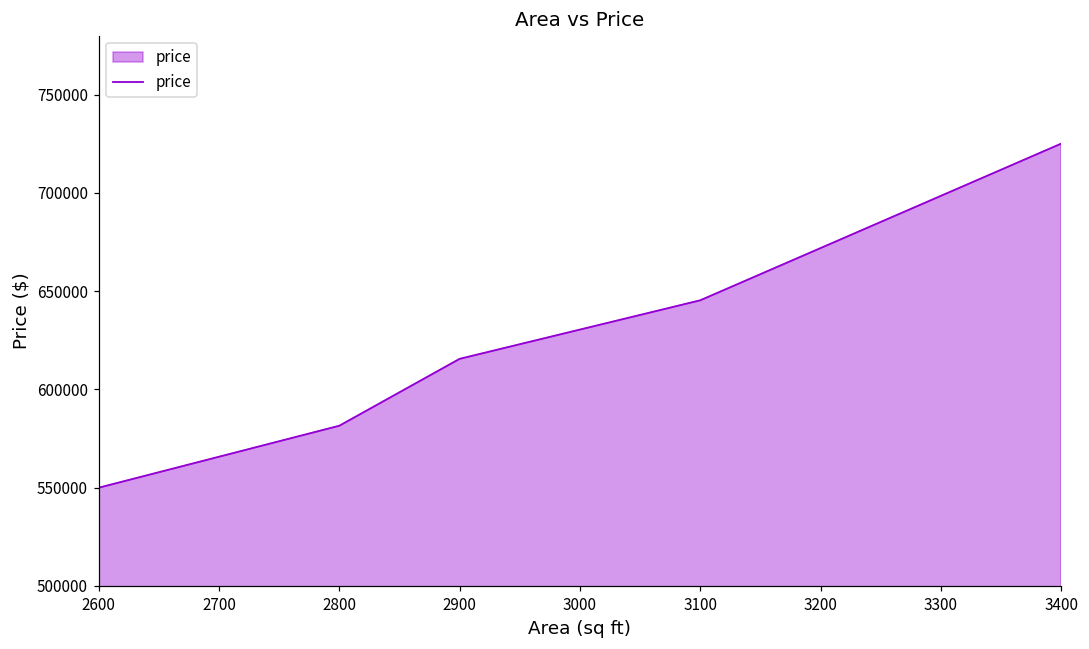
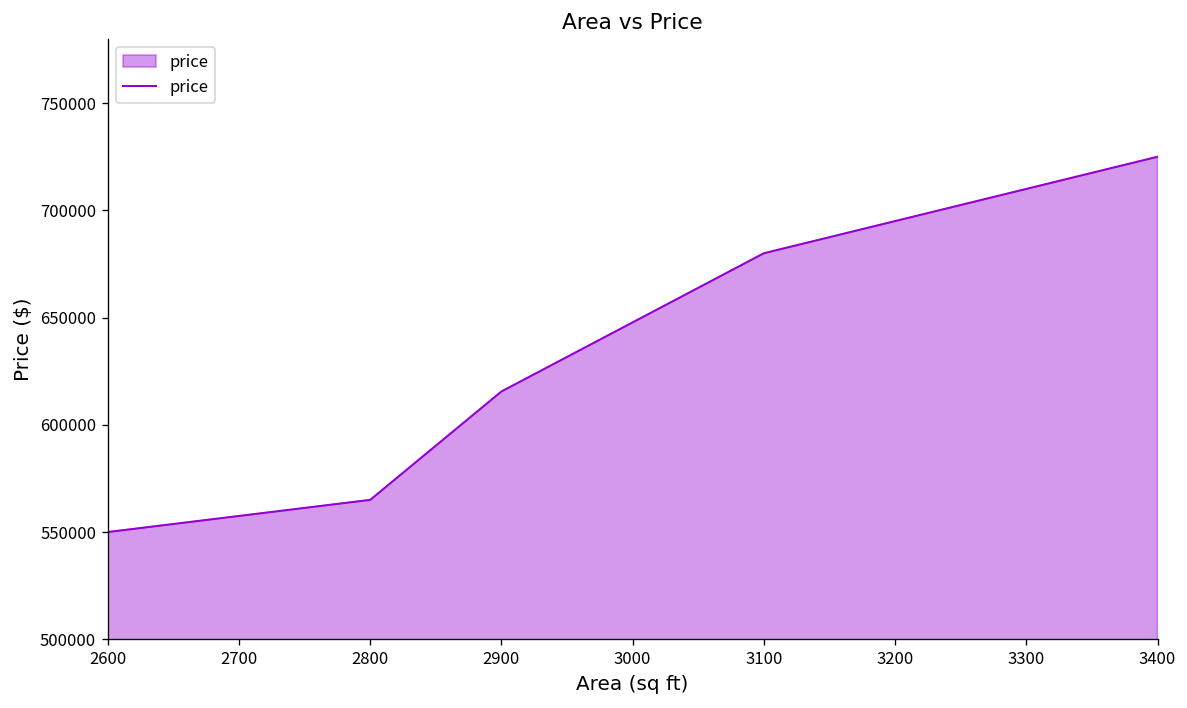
2800: 582000 -> 565000
3100: 645000 -> 680000
